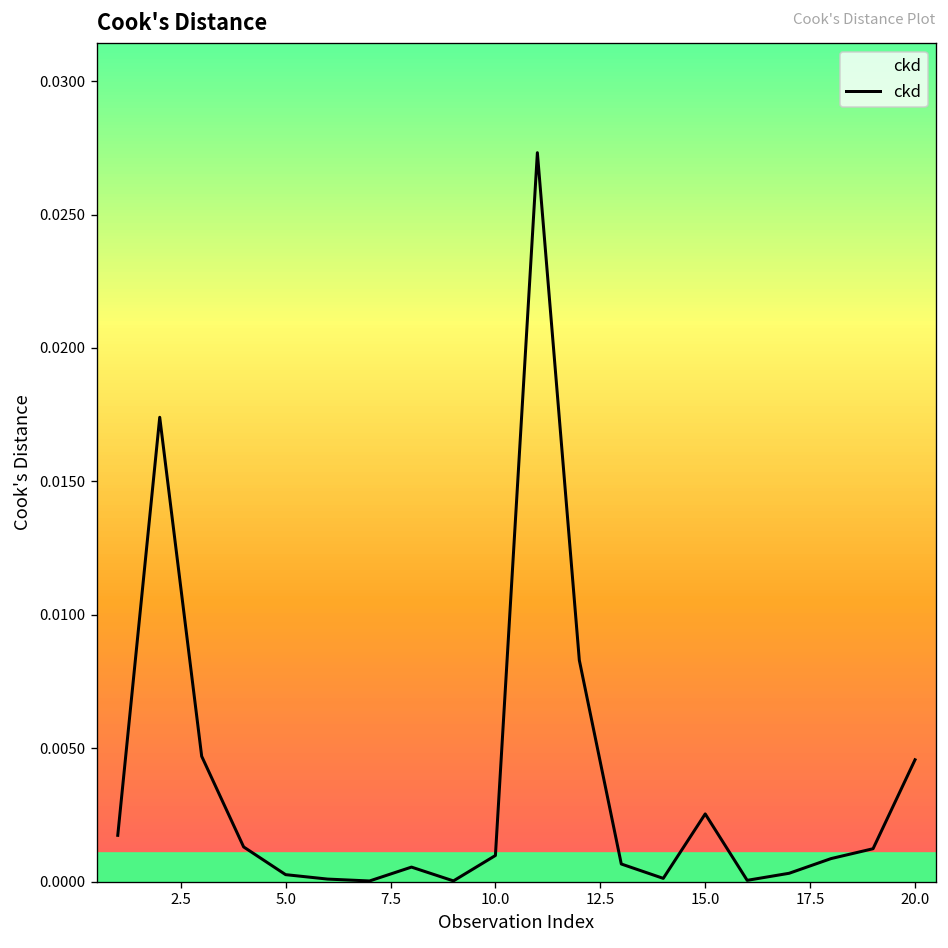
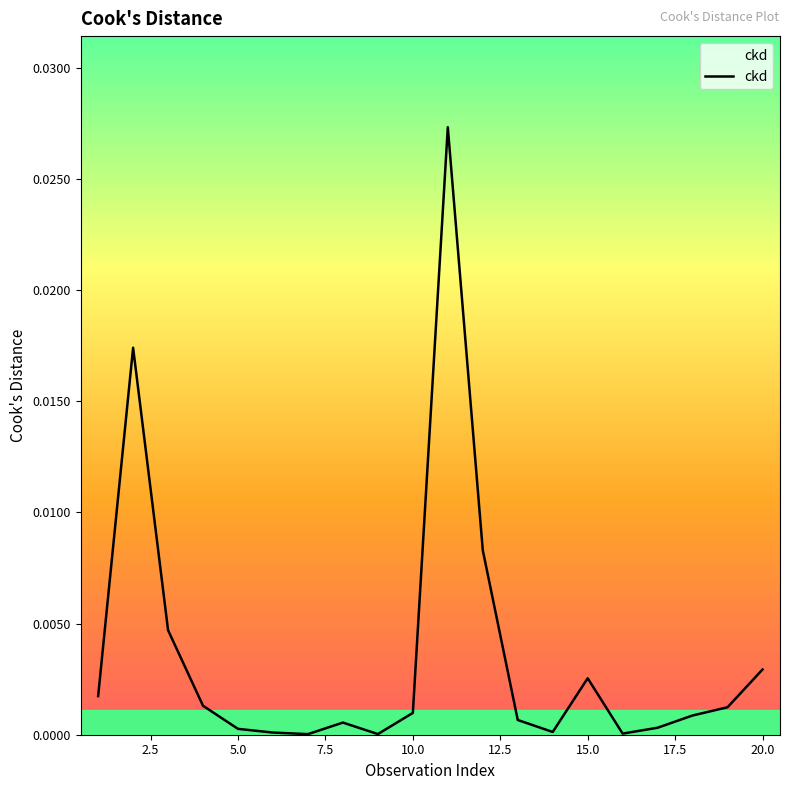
20.0: 0.0046 -> 0.0029
